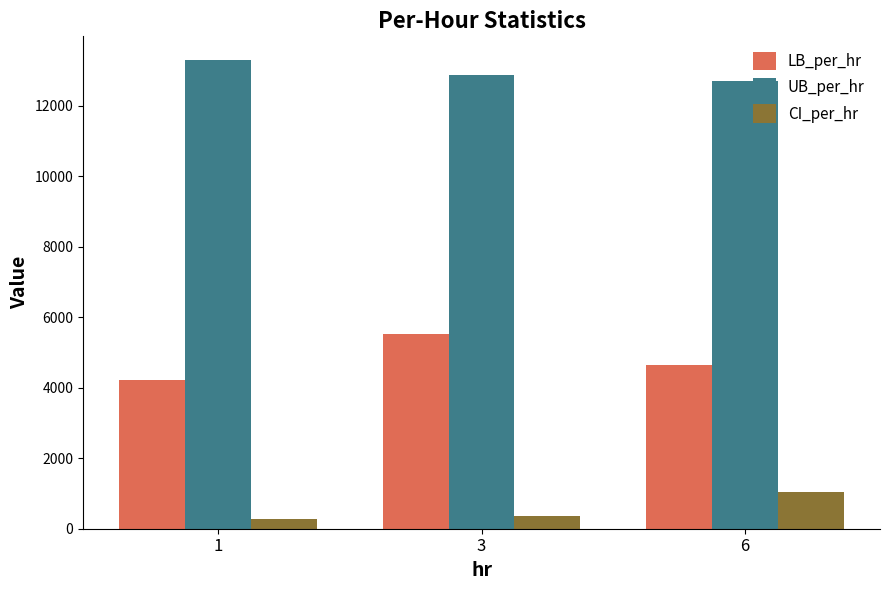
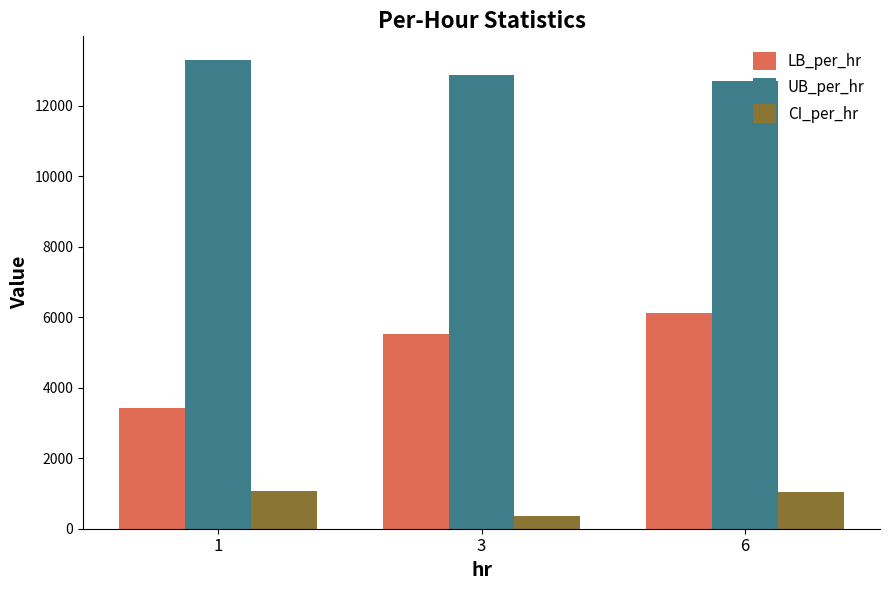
LB_per_hr, 1: 4200 -> 3400
CI_per_hr, 1: 300 -> 1100
LB_per_hr, 6: 4600 -> 6100
